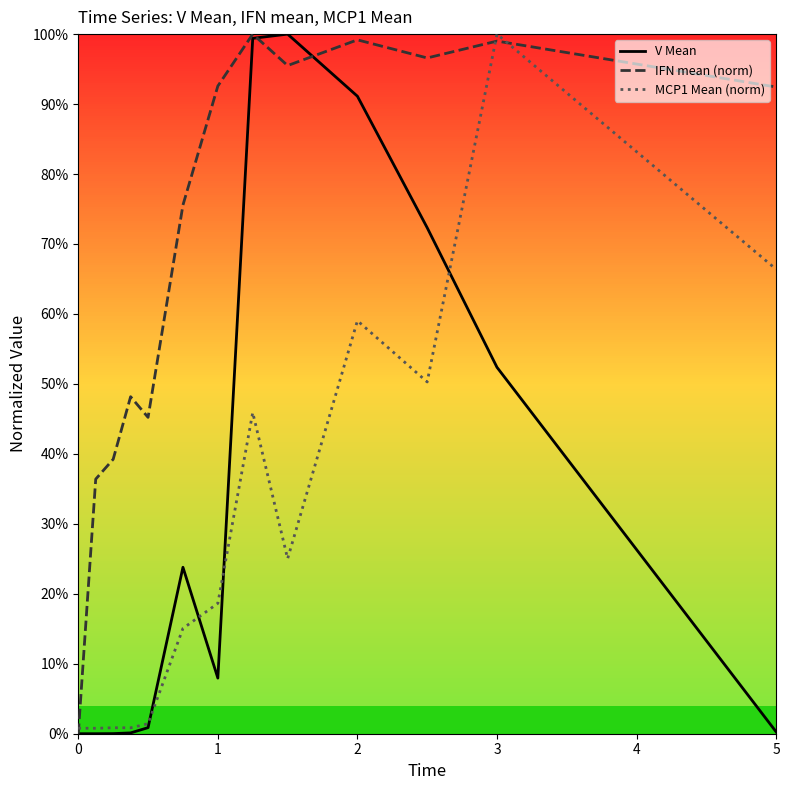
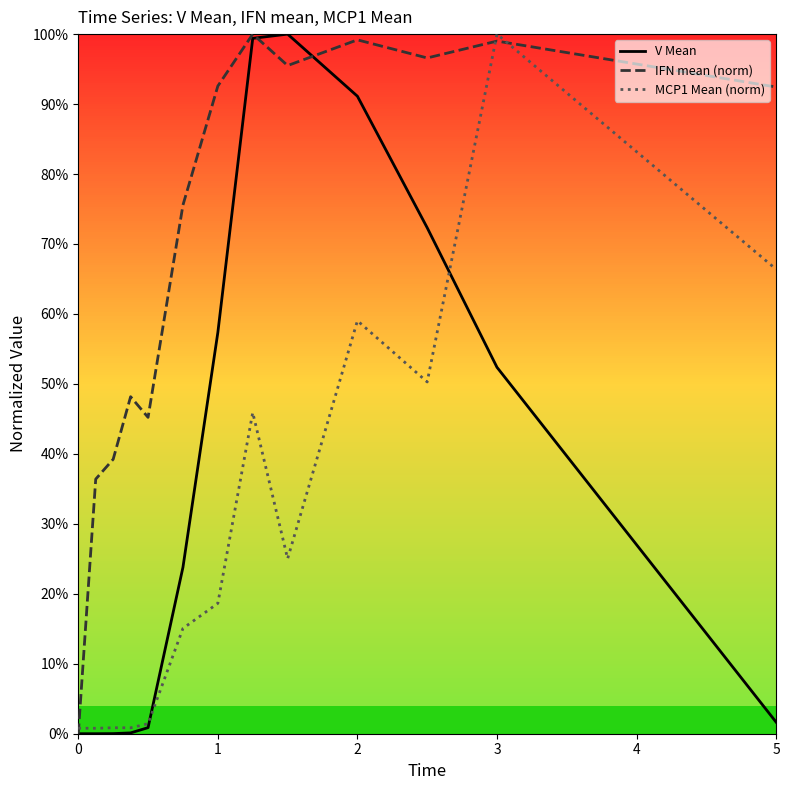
V Mean, 1: 8% -> 57%
V Mean, 5: 0% -> 2%
